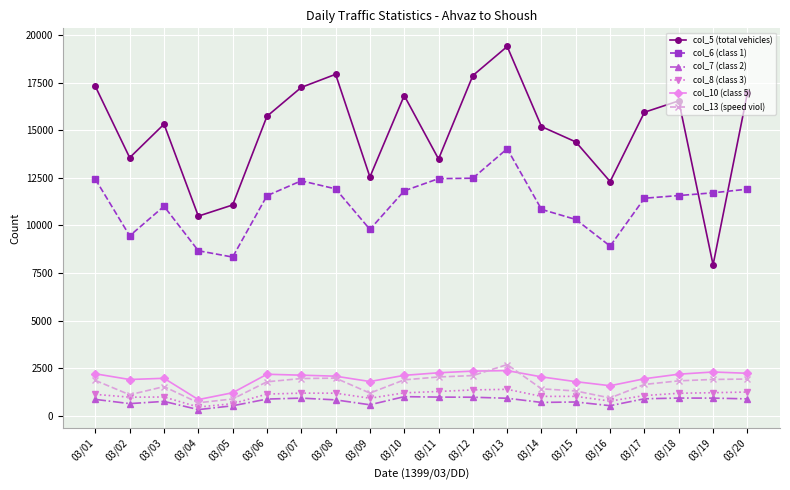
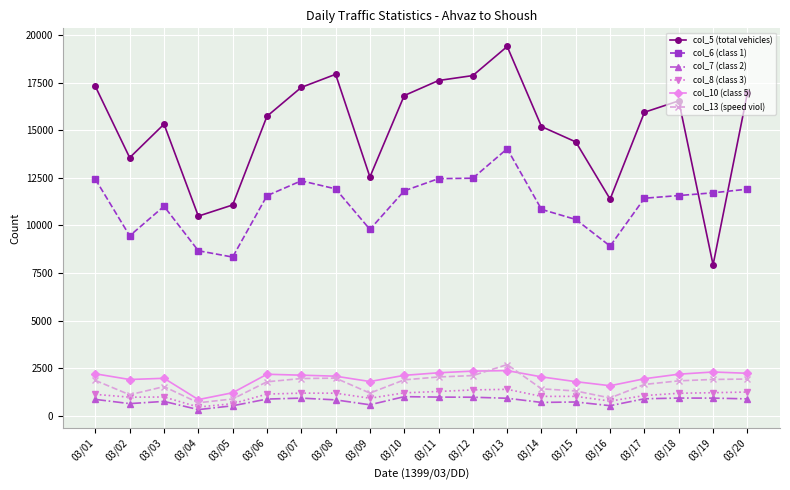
col_5 (total vehicles), 03/11: 13500 -> 17600
col_5 (total vehicles), 03/16: 12300 -> 11400
